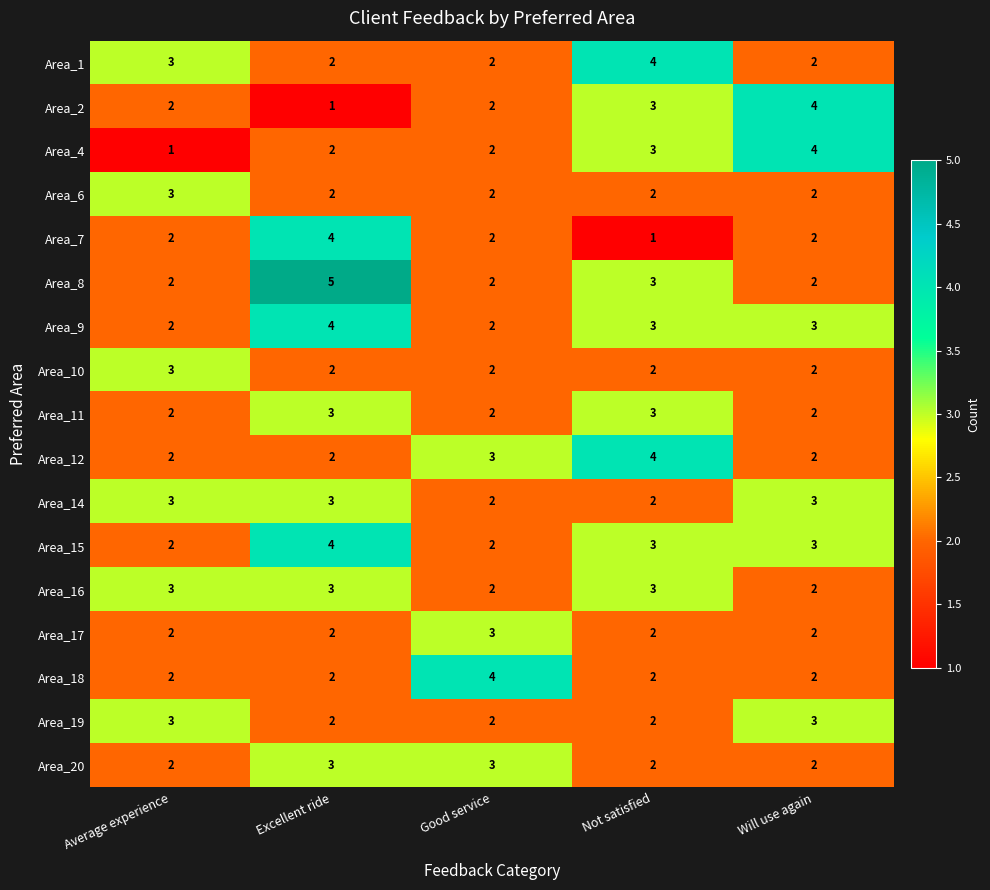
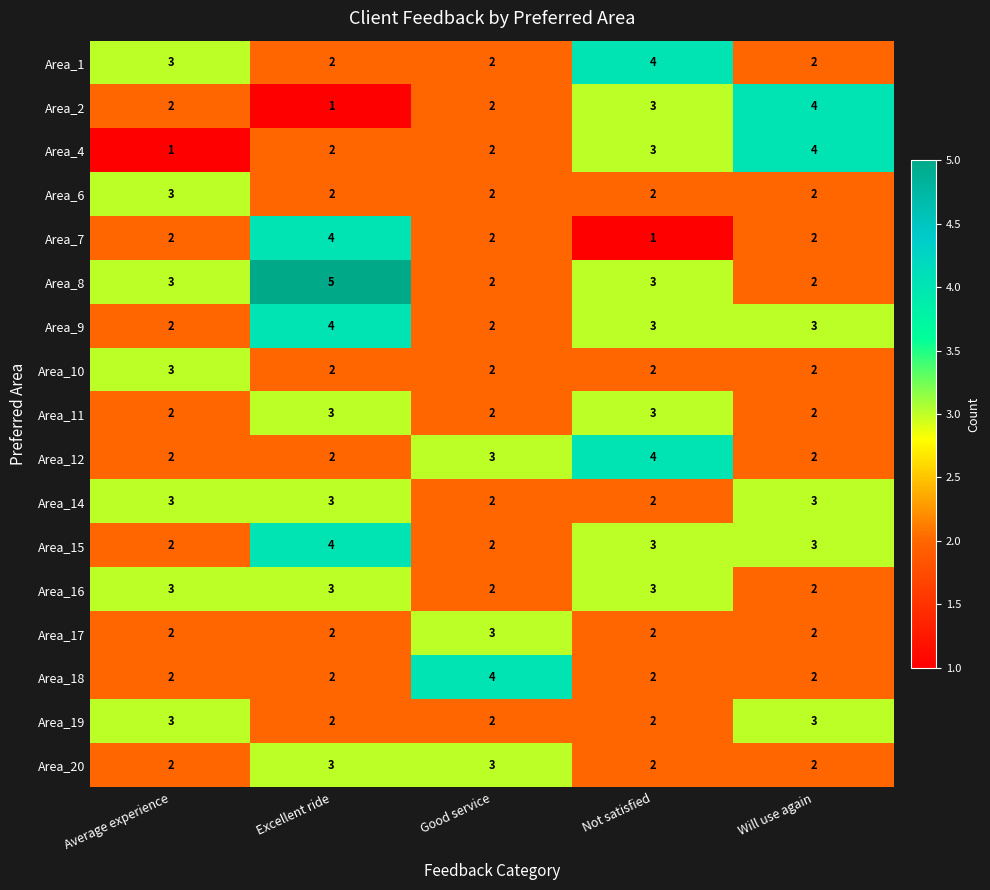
Area_8, Average experience: 2 -> 3
